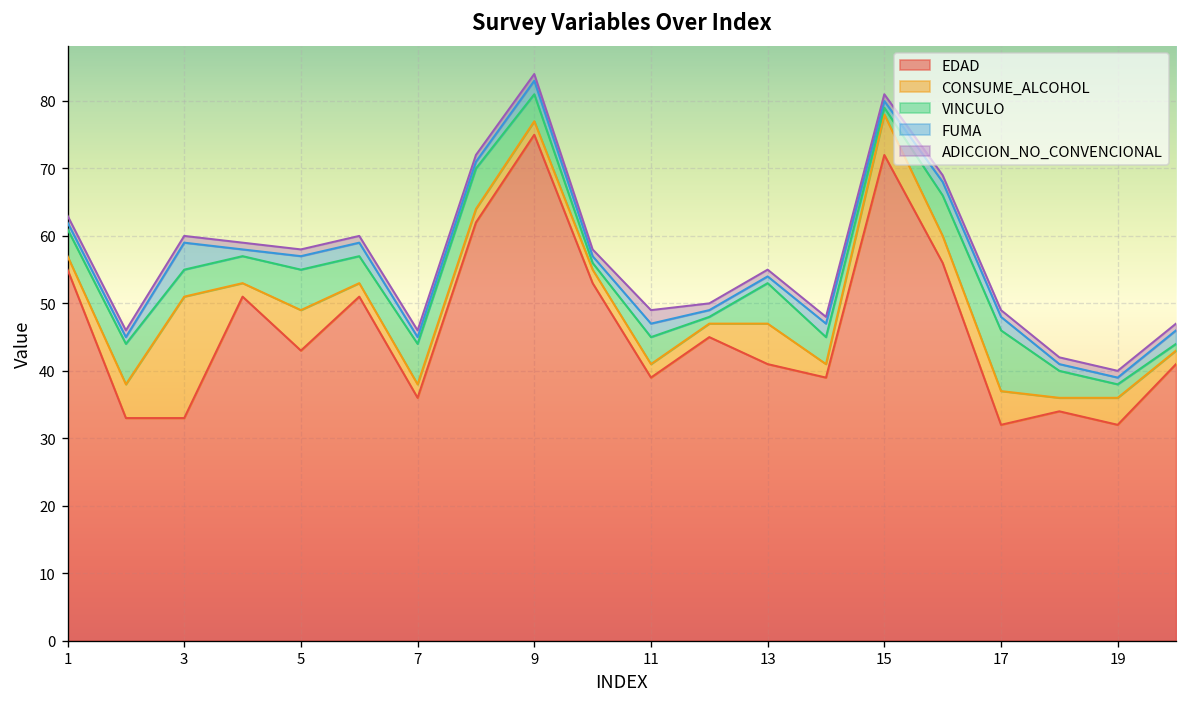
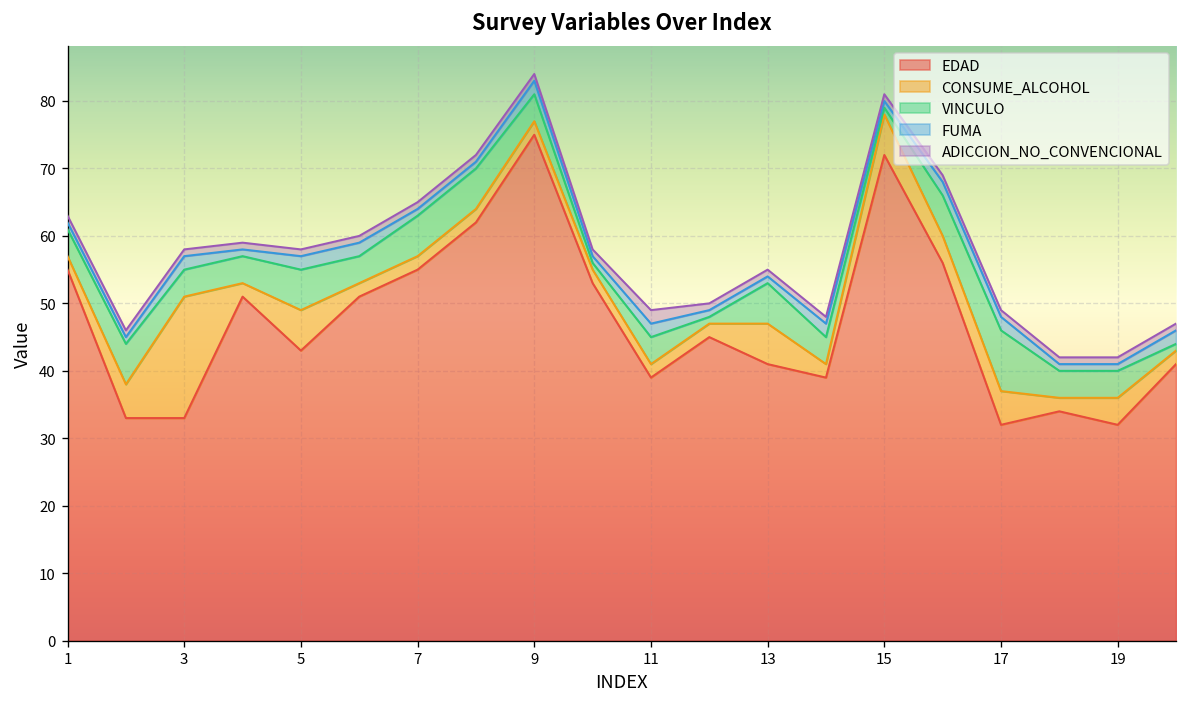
FUMA, 3: 4 -> 2
EDAD, 7: 36 -> 55
VINCULO, 19: 2 -> 4
